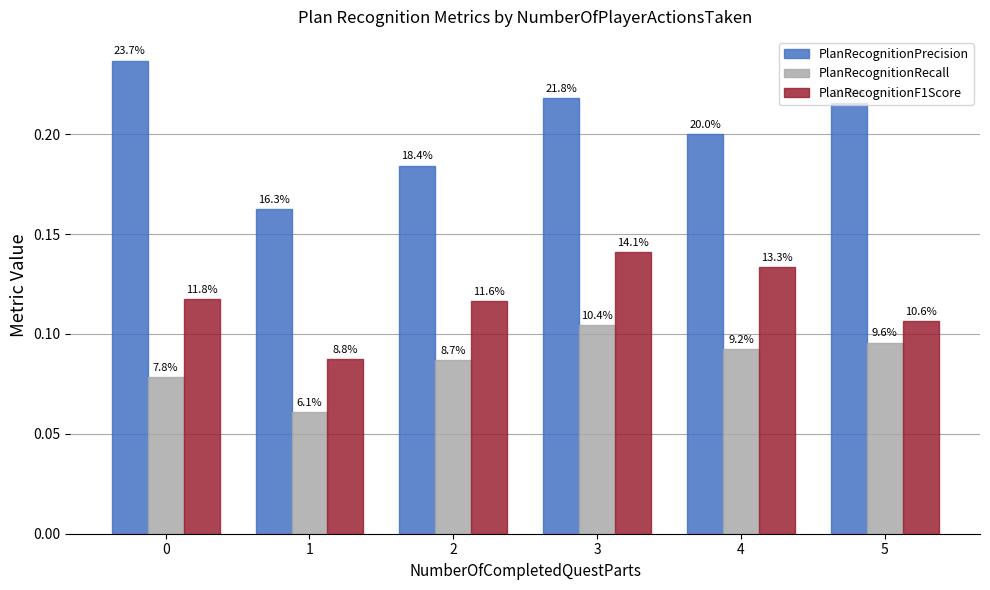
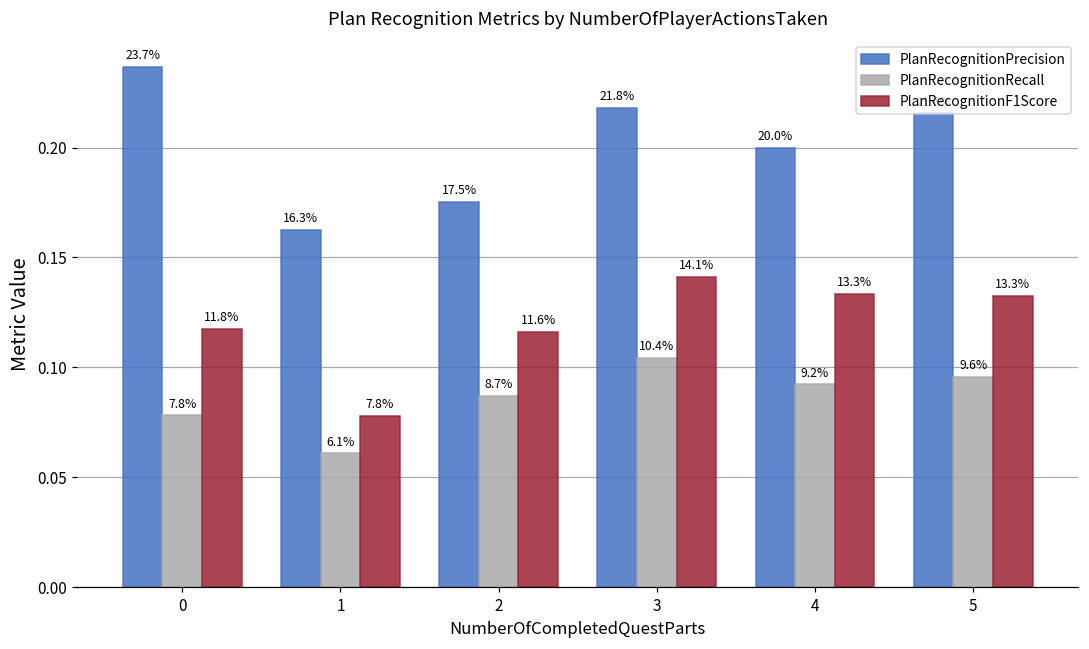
PlanRecognitionF1Score, 1: 8.8% -> 7.8%
PlanRecognitionPrecision, 2: 18.4% -> 17.5%
PlanRecognitionF1Score, 5: 10.6% -> 13.3%
